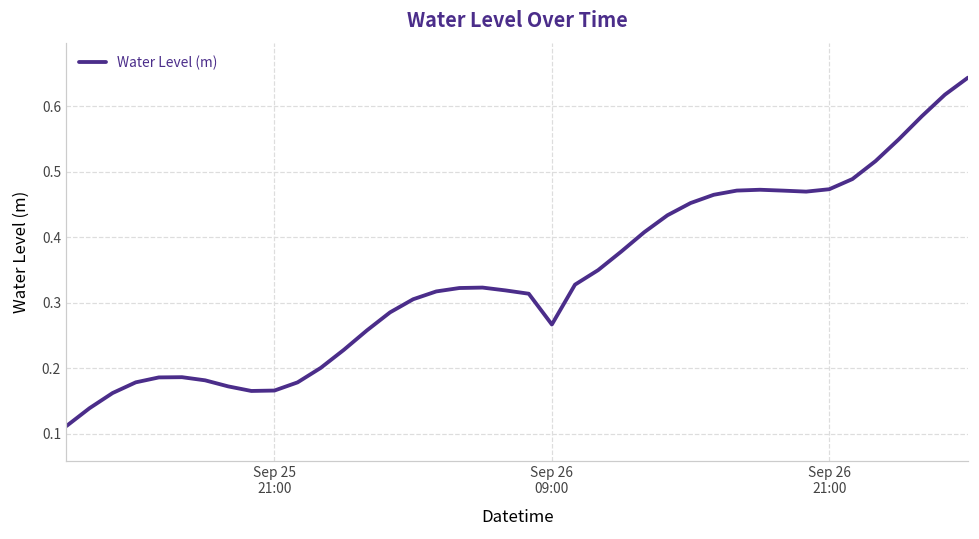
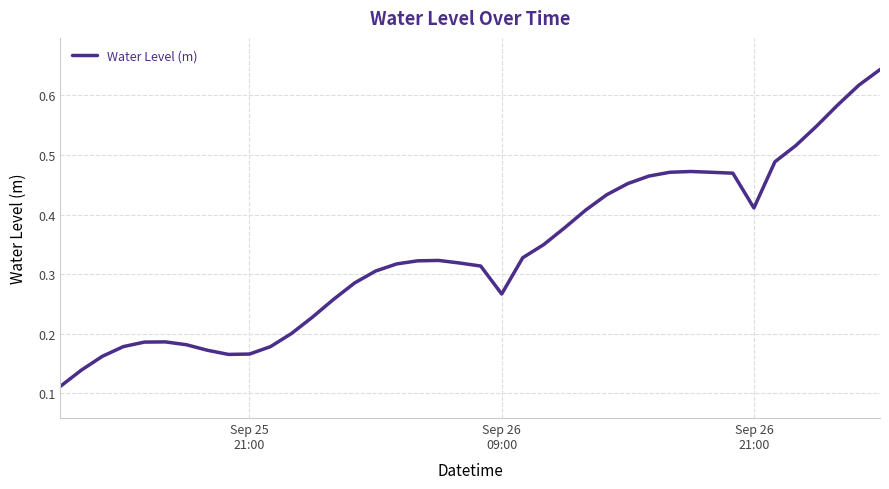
Sep 26 21:00: 0.47 -> 0.41
